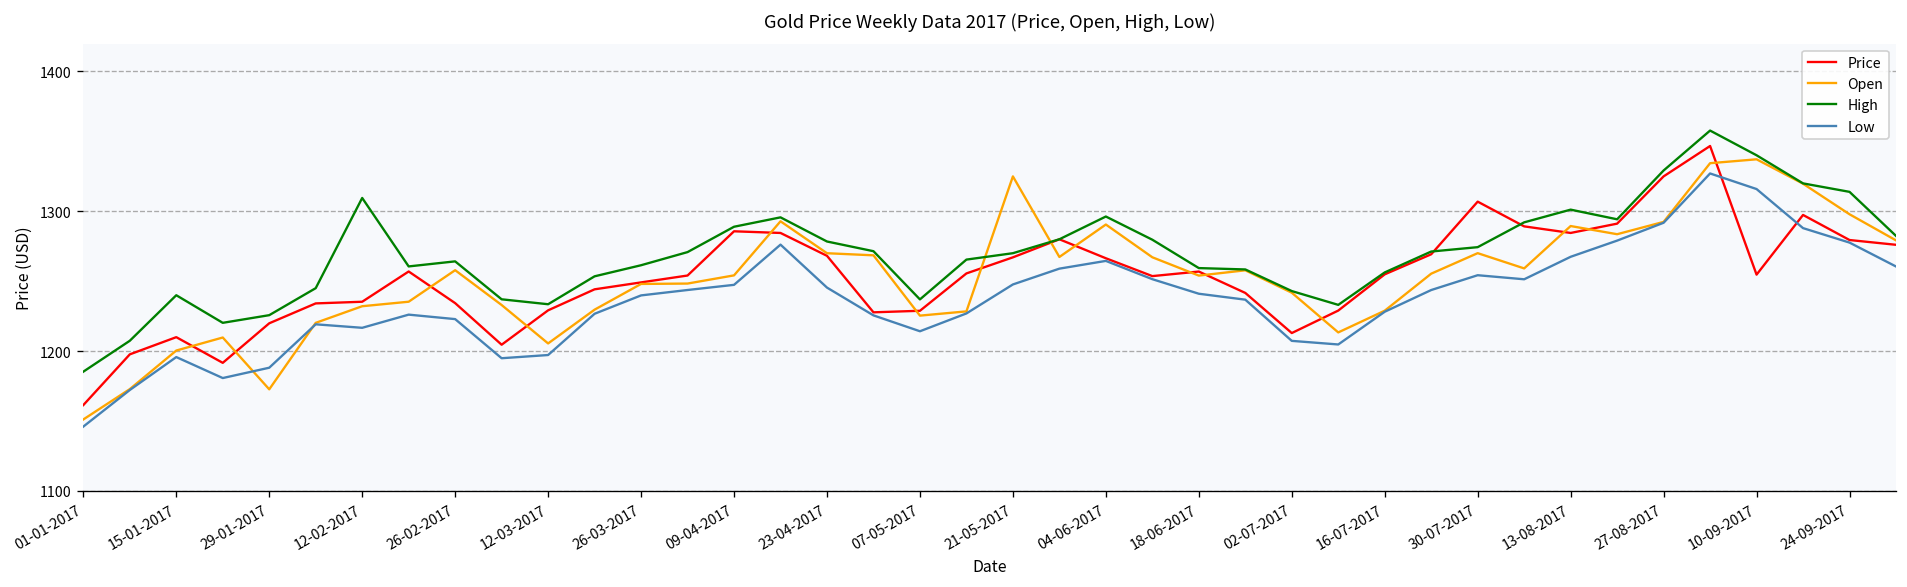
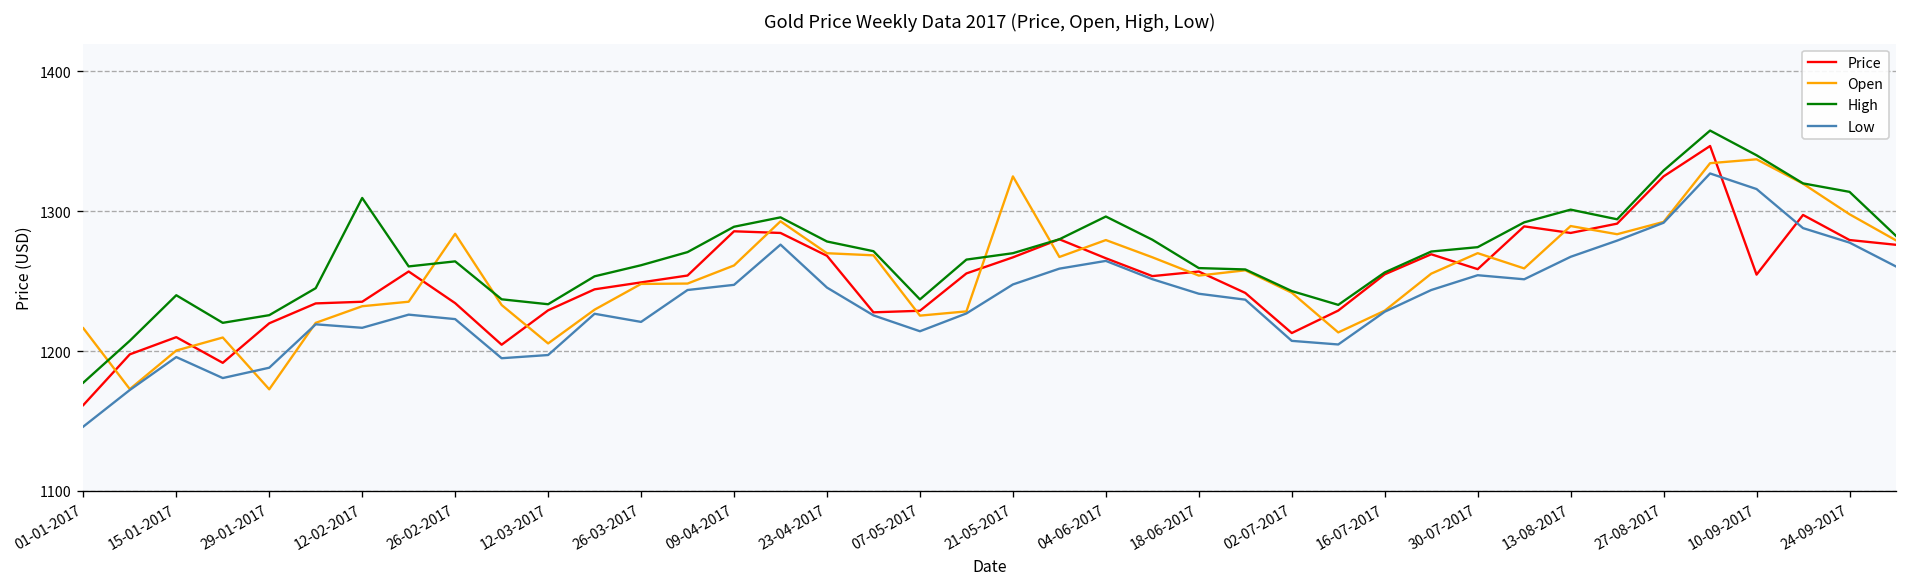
Open, 01-01-2017: 1151 -> 1216
High, 01-01-2017: 1185 -> 1177
Open, 26-02-2017: 1258 -> 1284
Low, 26-03-2017: 1240 -> 1221
Open, 09-04-2017: 1254 -> 1261
Open, 04-06-2017: 1291 -> 1279
Price, 30-07-2017: 1307 -> 1259
